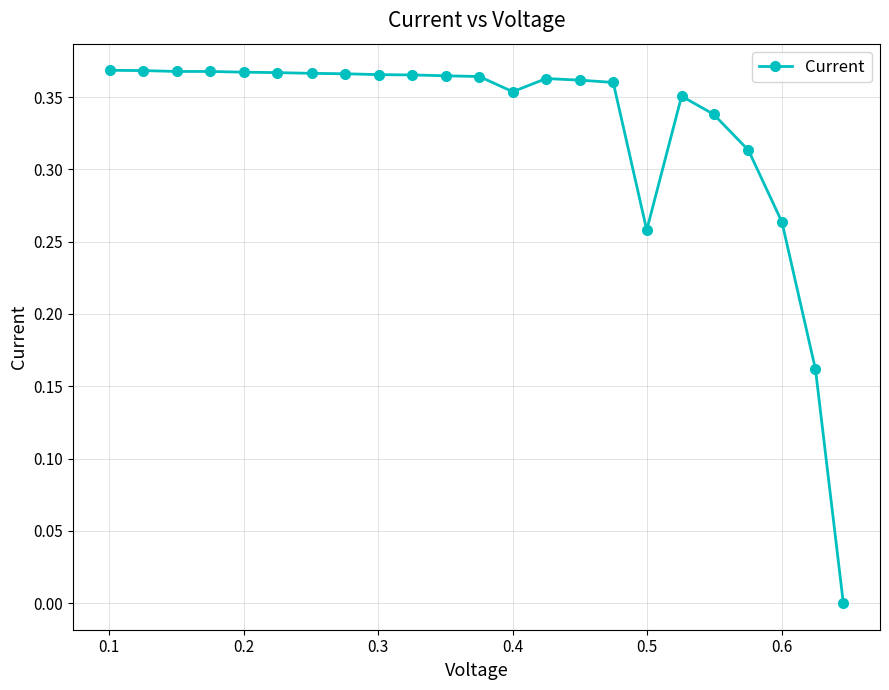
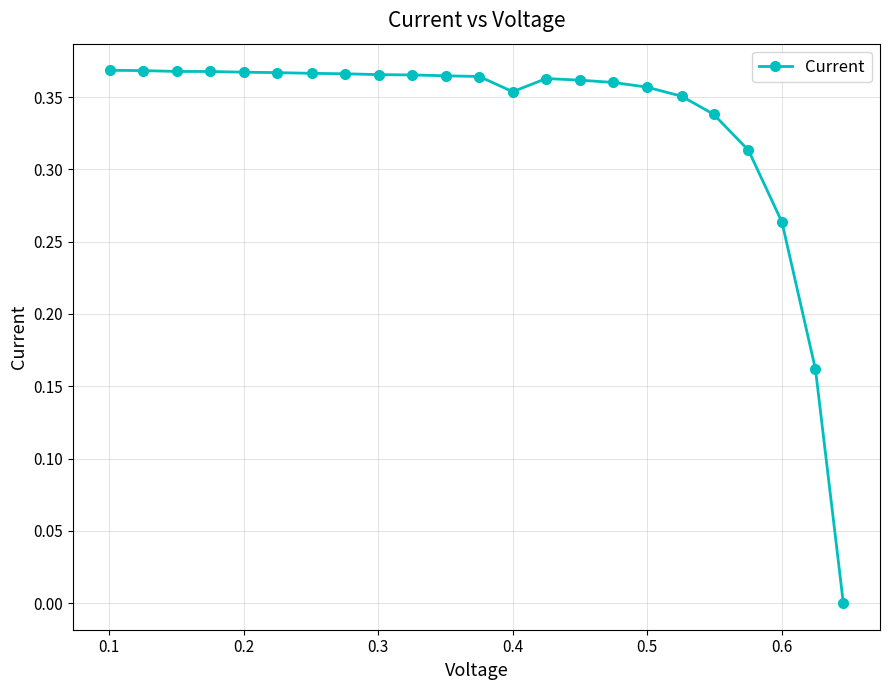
0.5: 0.258 -> 0.357
